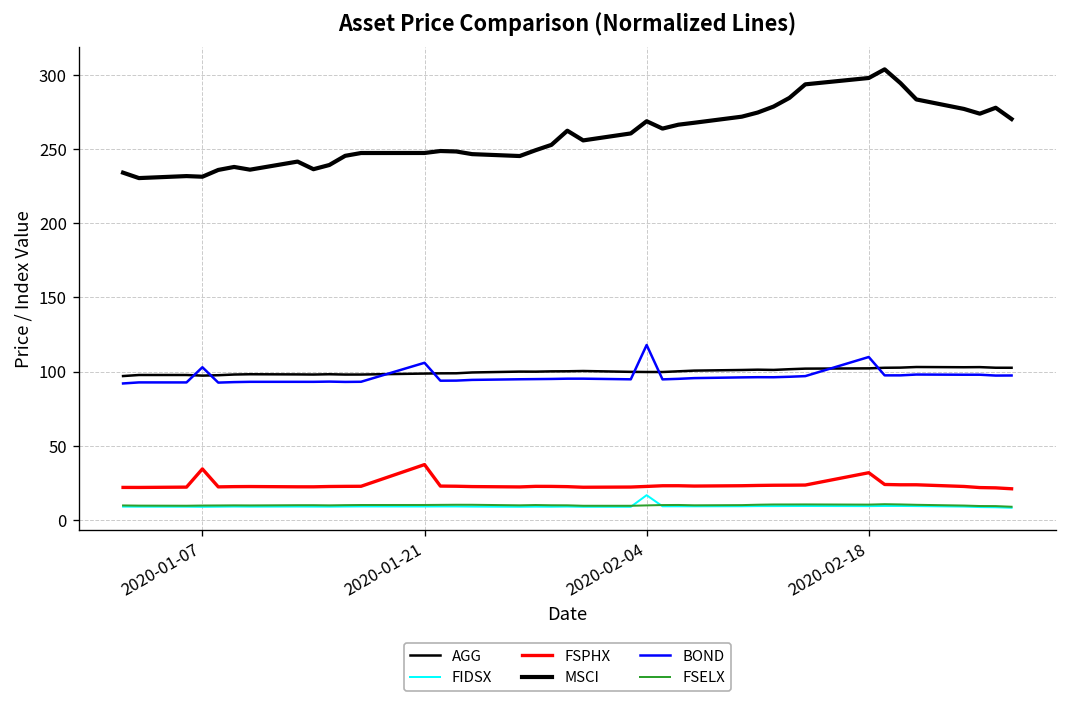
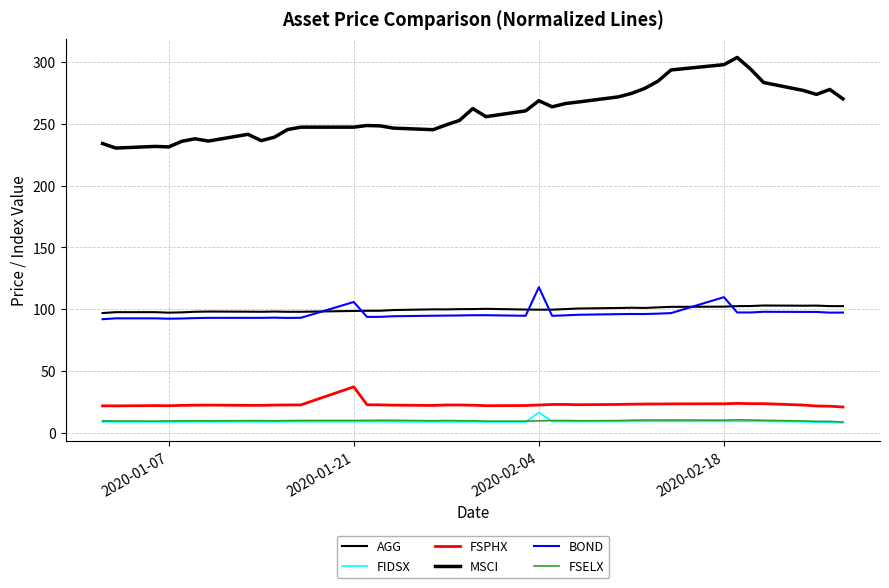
FSPHX, 2020-01-07: 34 -> 22
BOND, 2020-01-07: 103 -> 92
FSPHX, 2020-02-18: 32 -> 24
